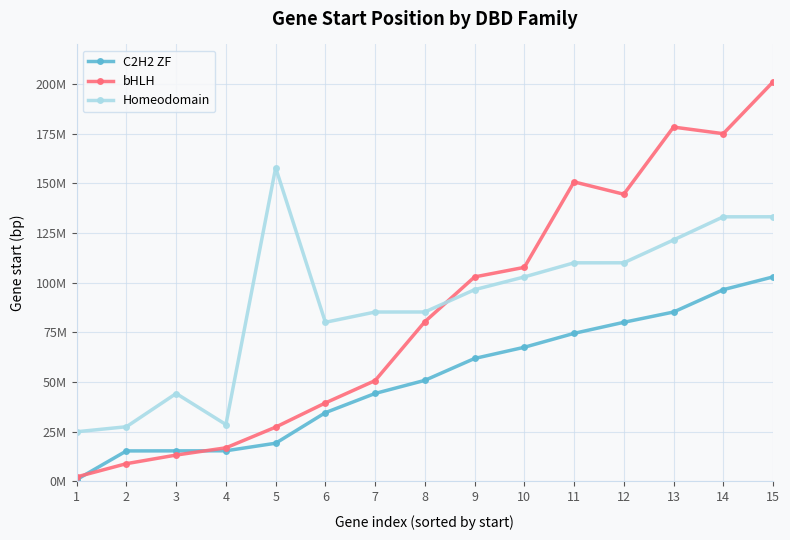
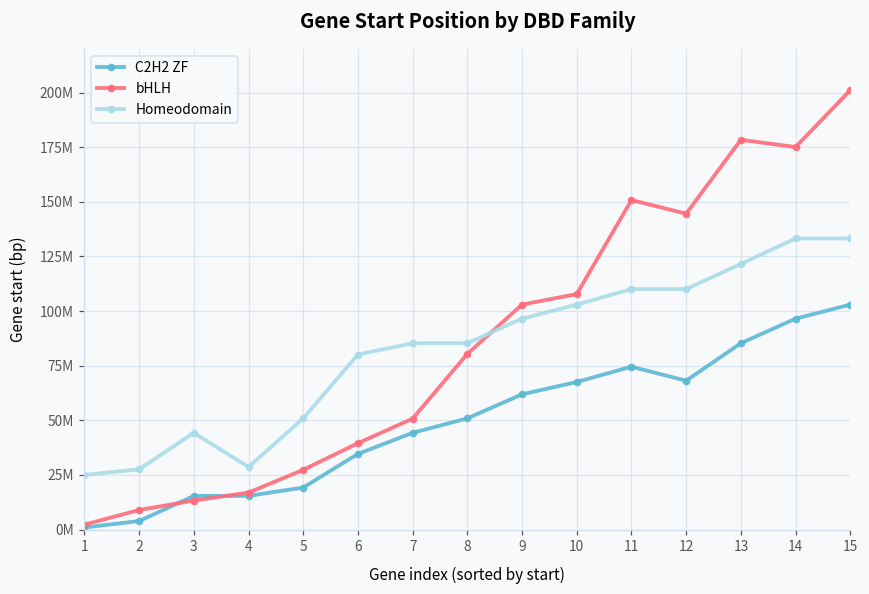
C2H2 ZF, 2: 15000000 -> 4000000
Homeodomain, 5: 158000000 -> 51000000
C2H2 ZF, 12: 80000000 -> 68000000
